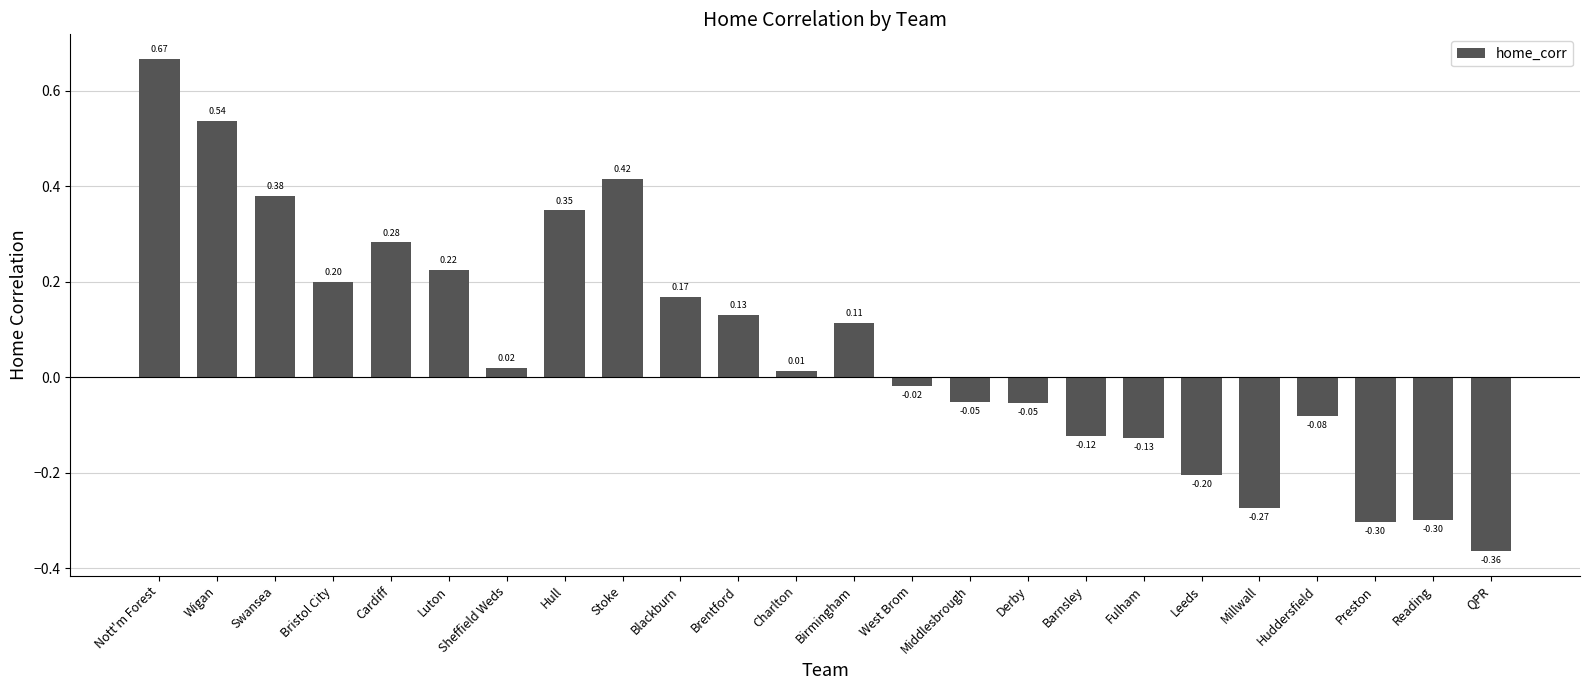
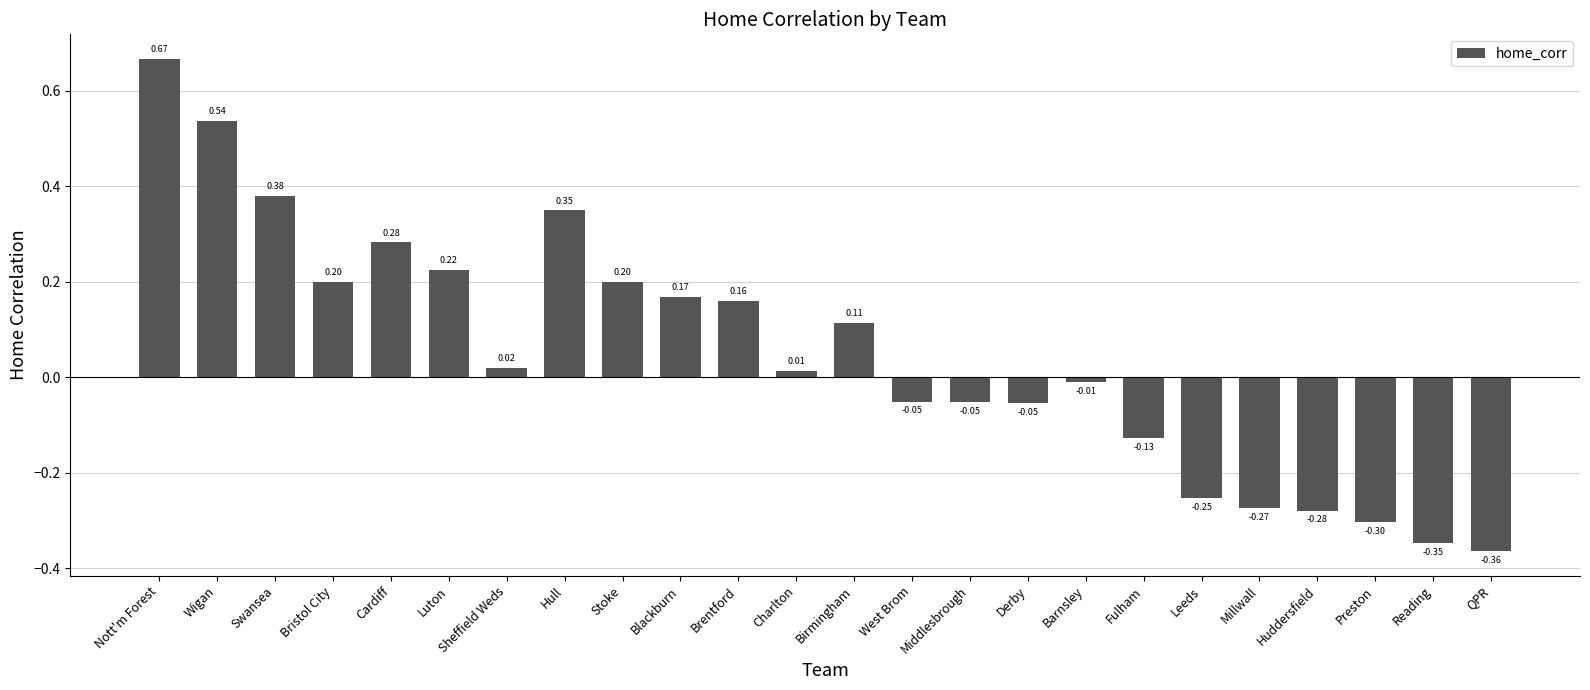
Stoke: 0.42 -> 0.20
Brentford: 0.13 -> 0.16
West Brom: -0.02 -> -0.05
Barnsley: -0.12 -> -0.01
Leeds: -0.20 -> -0.25
Huddersfield: -0.08 -> -0.28
Reading: -0.30 -> -0.35
